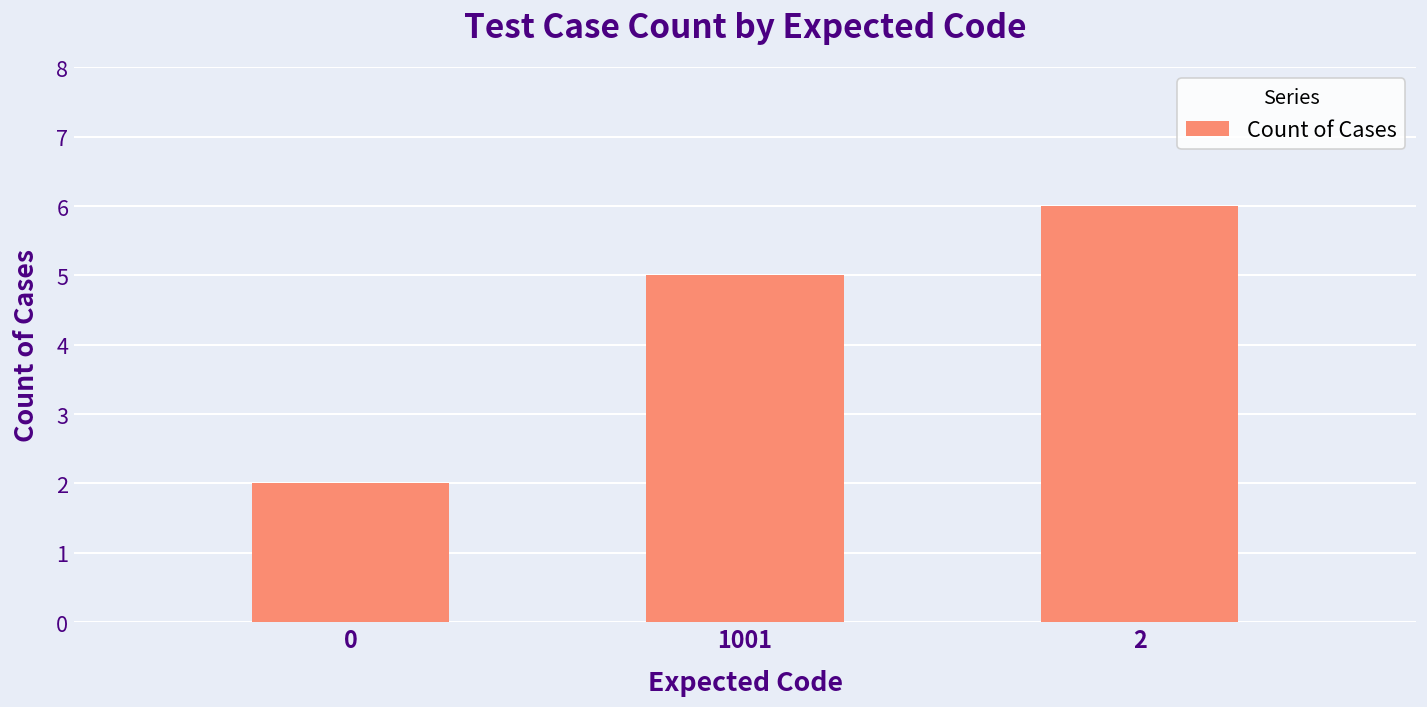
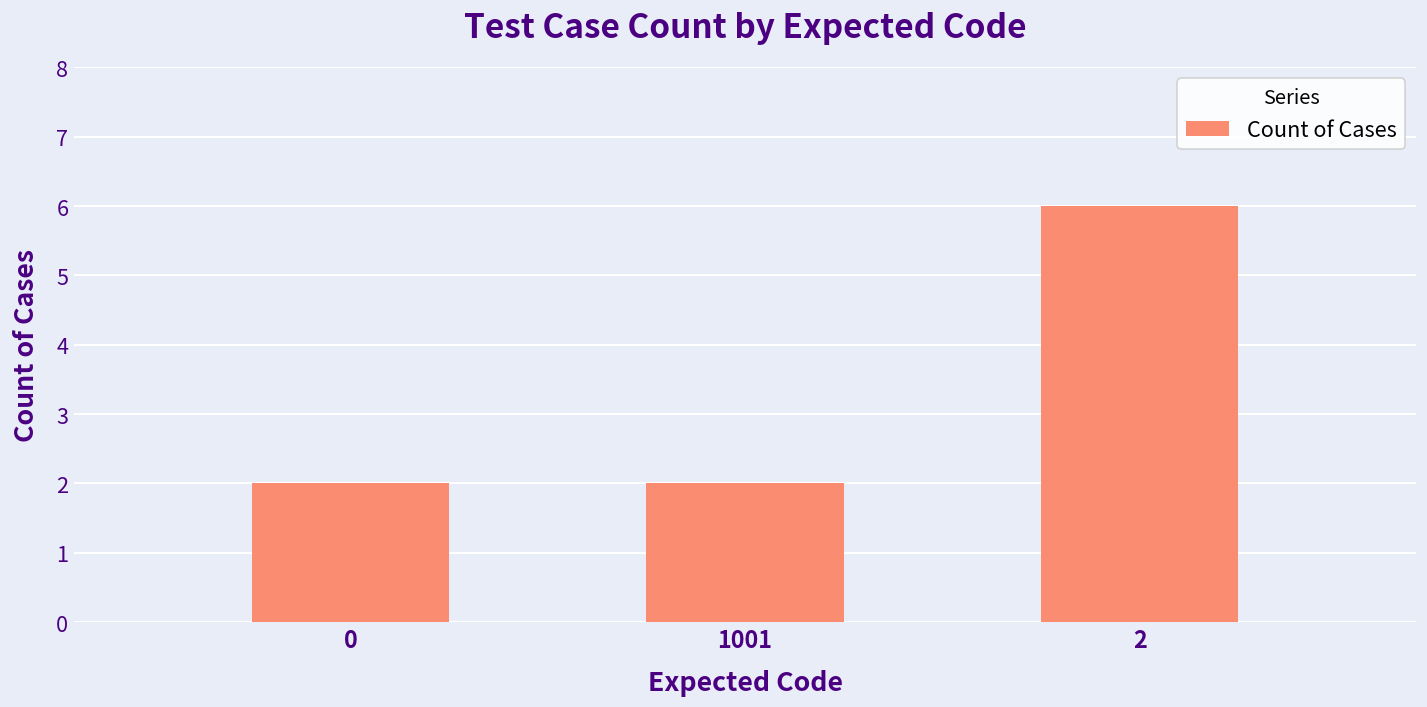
1001: 5 -> 2
